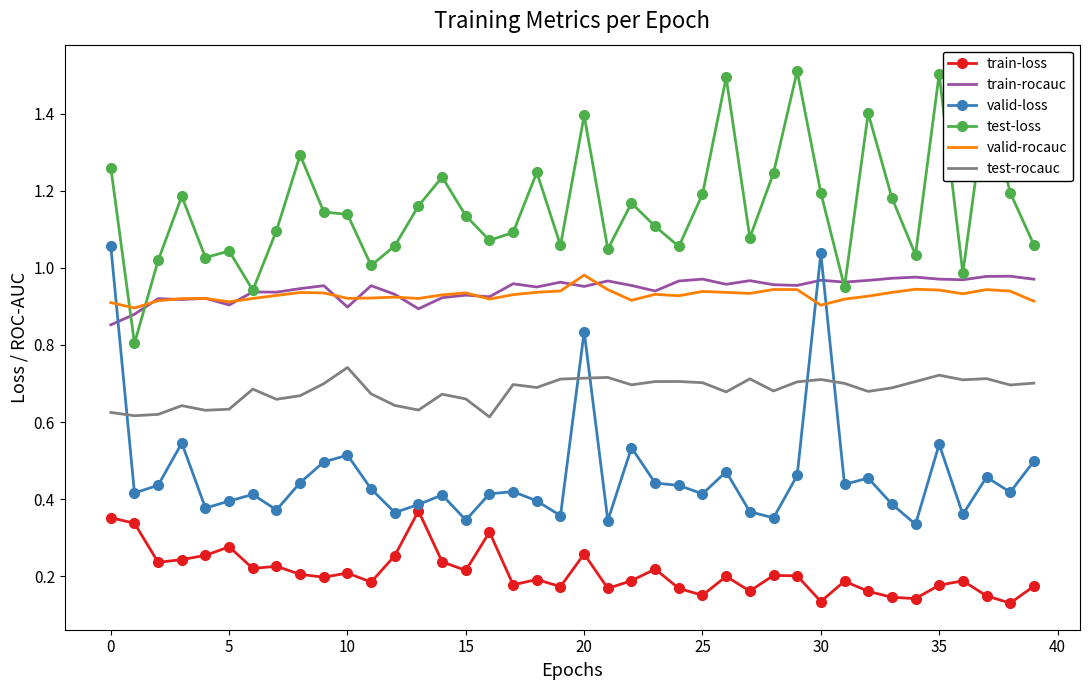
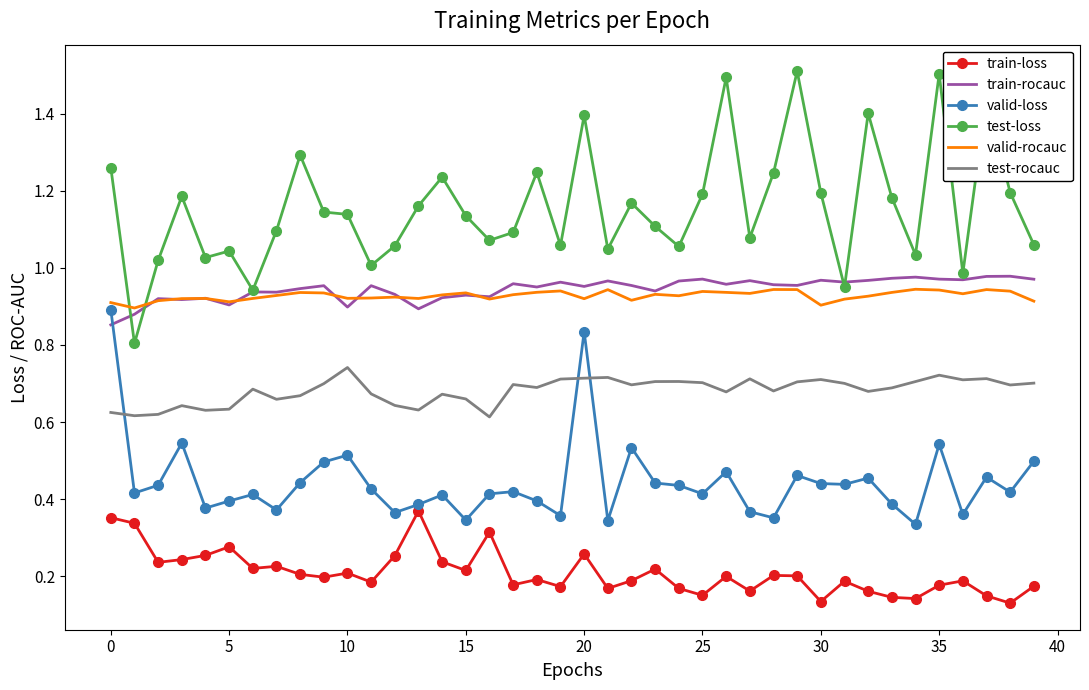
valid-loss, 0: 1.06 -> 0.89
valid-rocauc, 20: 0.98 -> 0.92
valid-loss, 30: 1.04 -> 0.44
